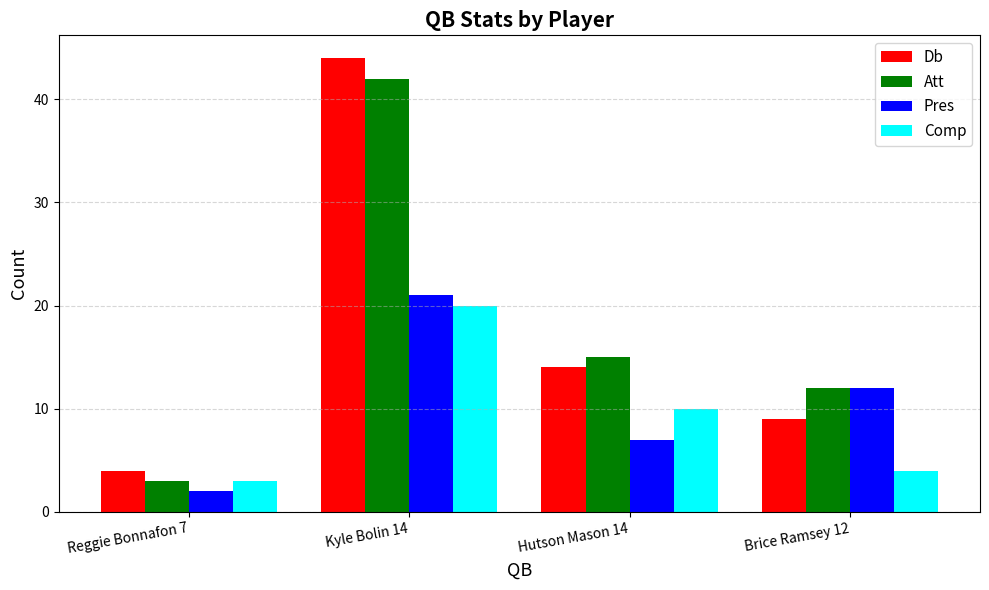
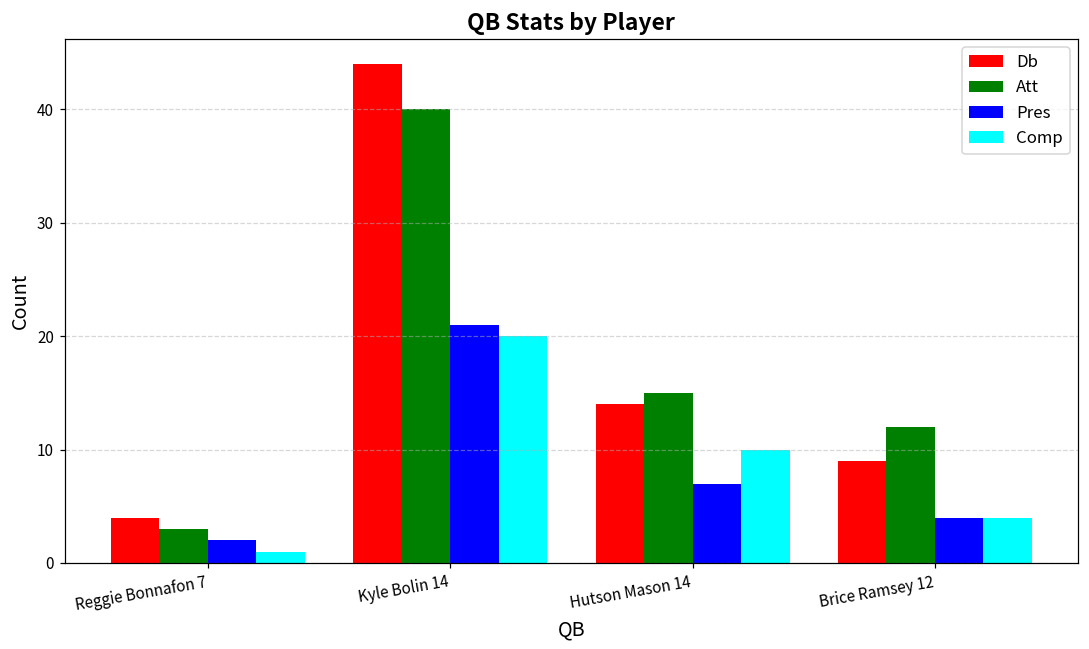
Comp, Reggie Bonnafon 7: 3 -> 1
Att, Kyle Bolin 14: 42 -> 40
Pres, Brice Ramsey 12: 12 -> 4
